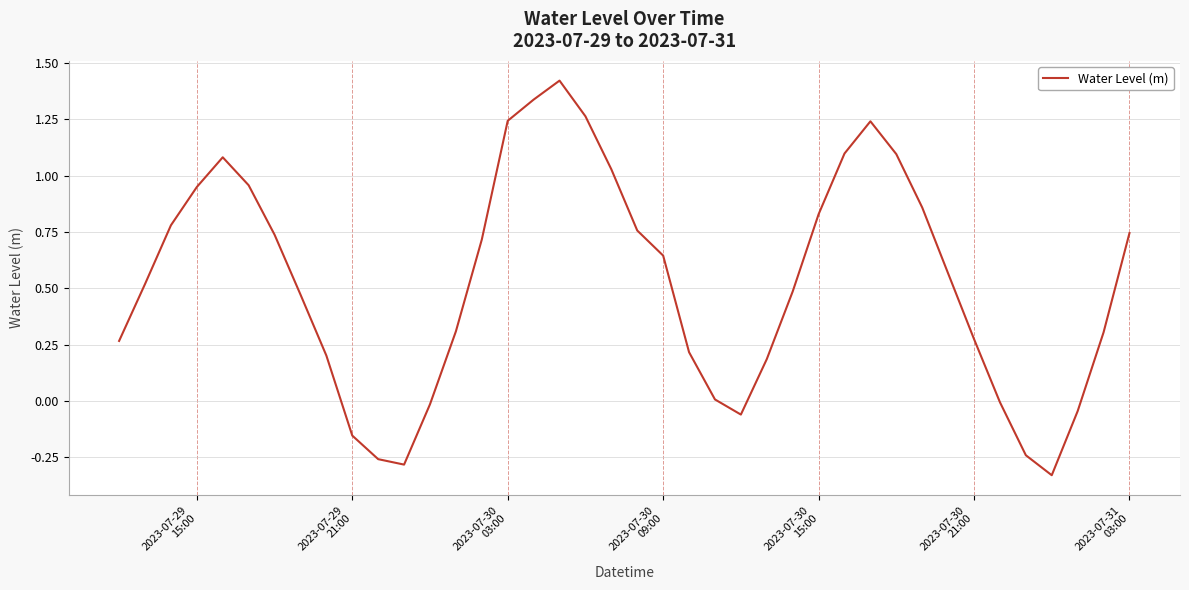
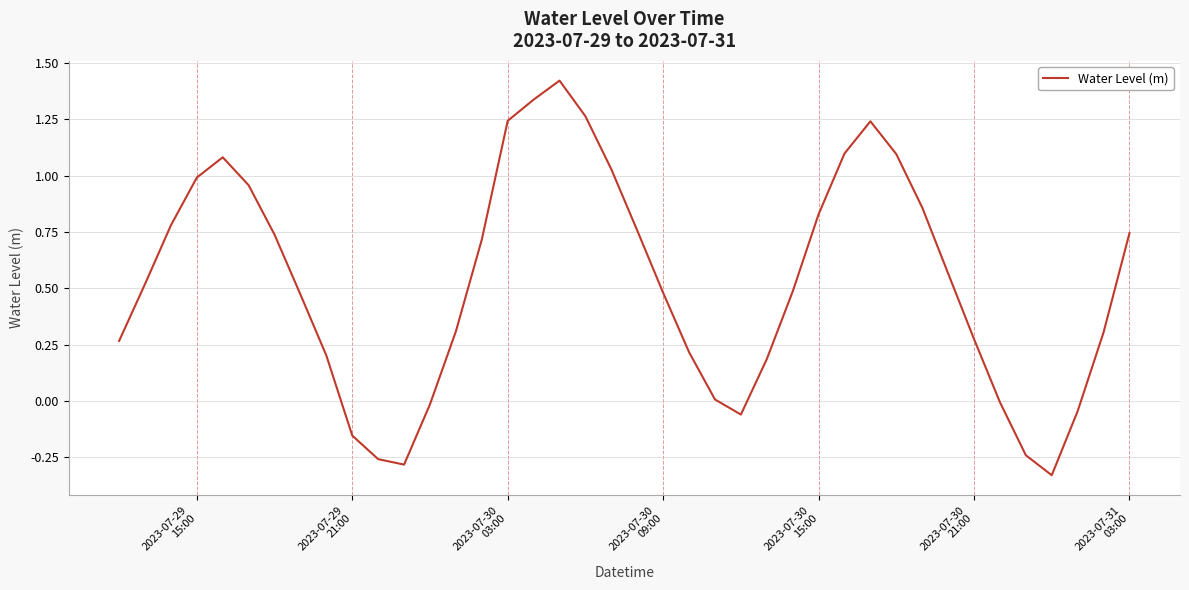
2023-07-29 15:00: 0.95 -> 0.99
2023-07-30 09:00: 0.65 -> 0.48
